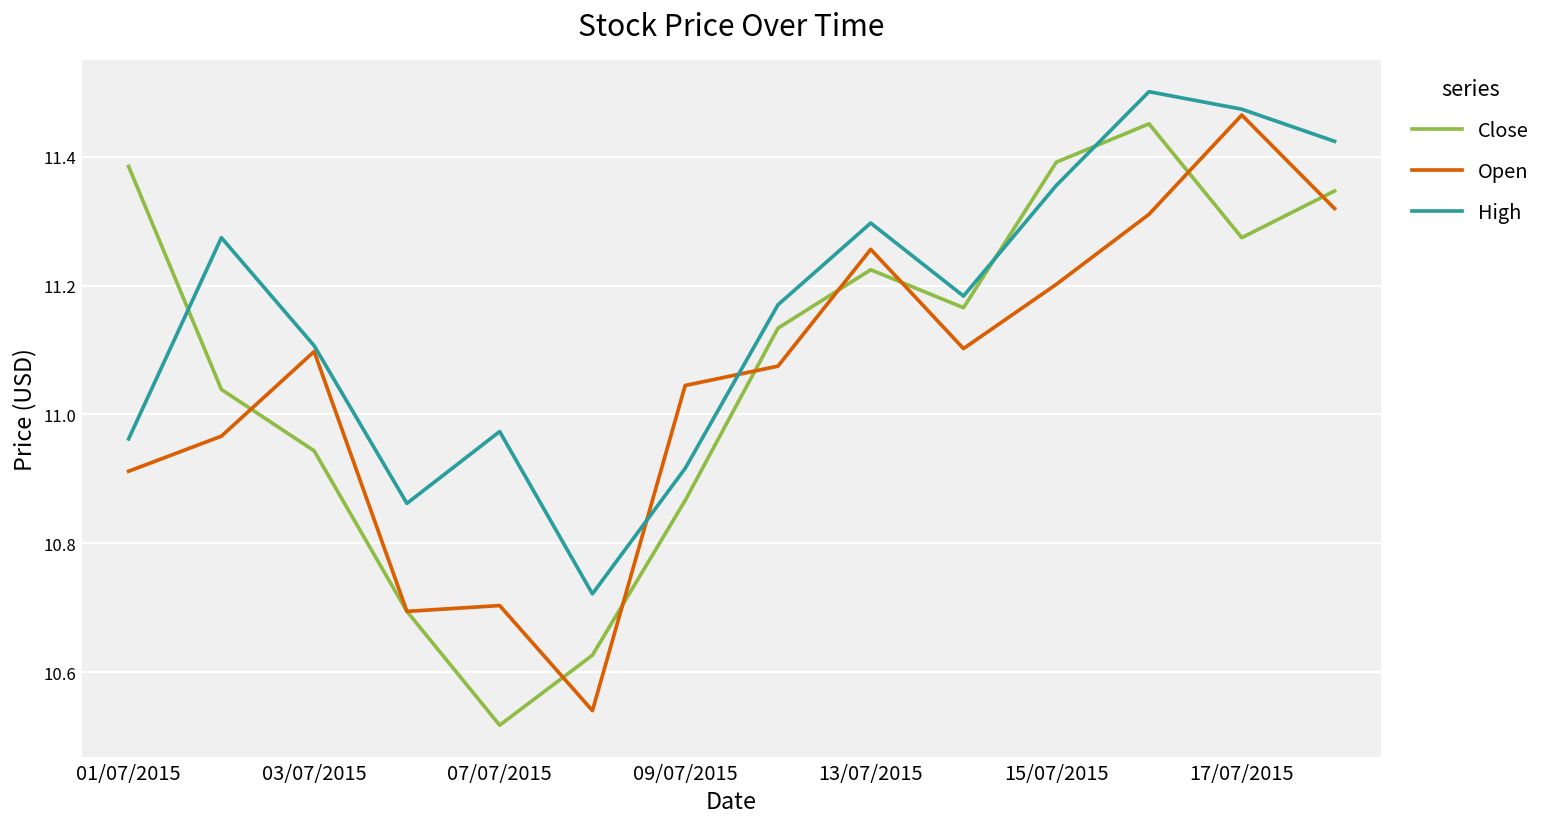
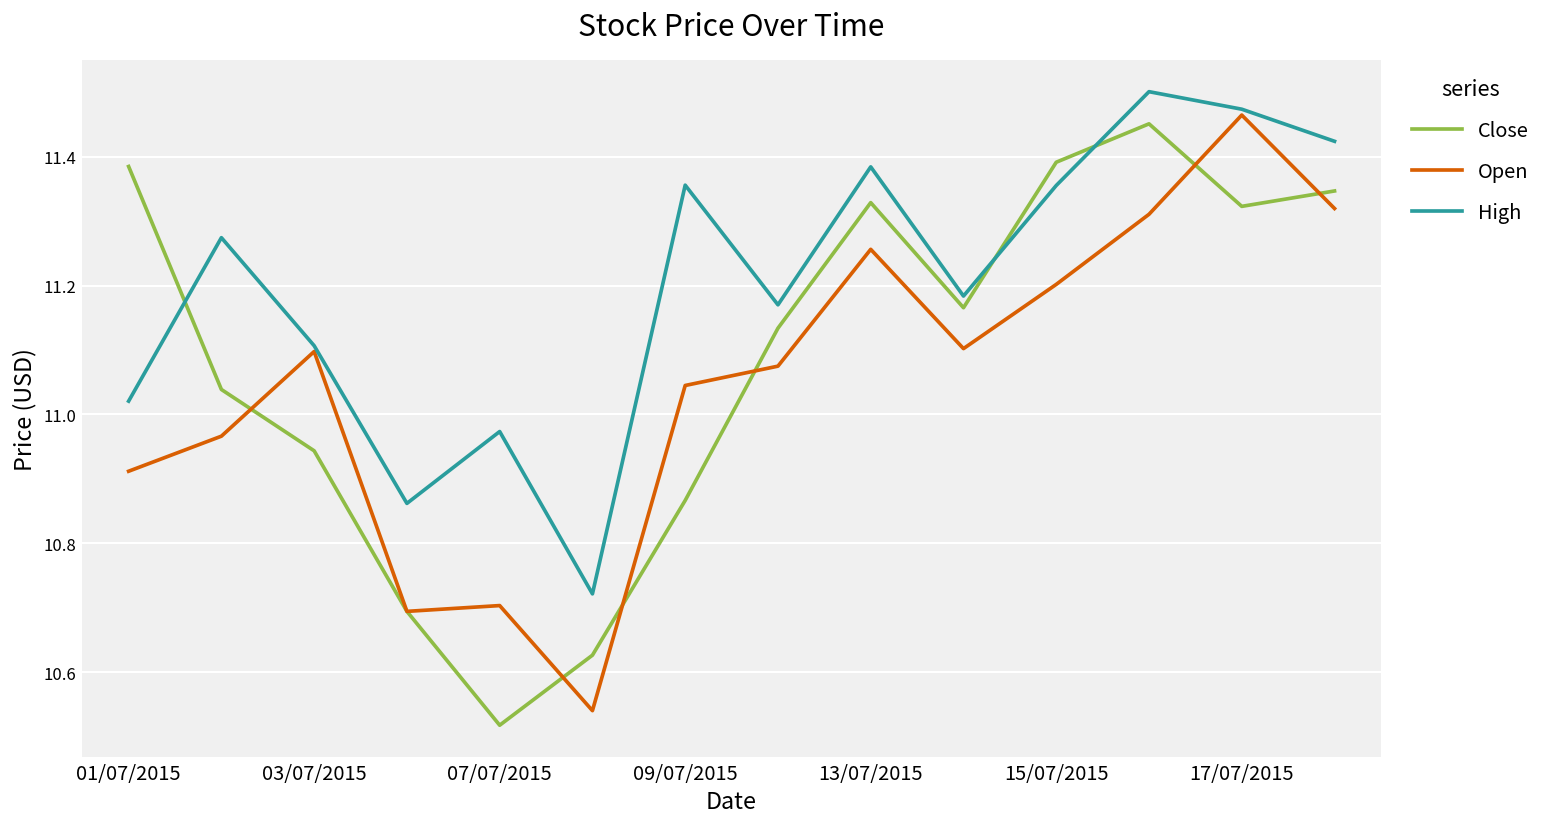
High, 01/07/2015: 10.96 -> 11.02
High, 09/07/2015: 10.92 -> 11.36
Close, 13/07/2015: 11.22 -> 11.33
High, 13/07/2015: 11.30 -> 11.38
Close, 17/07/2015: 11.27 -> 11.32
